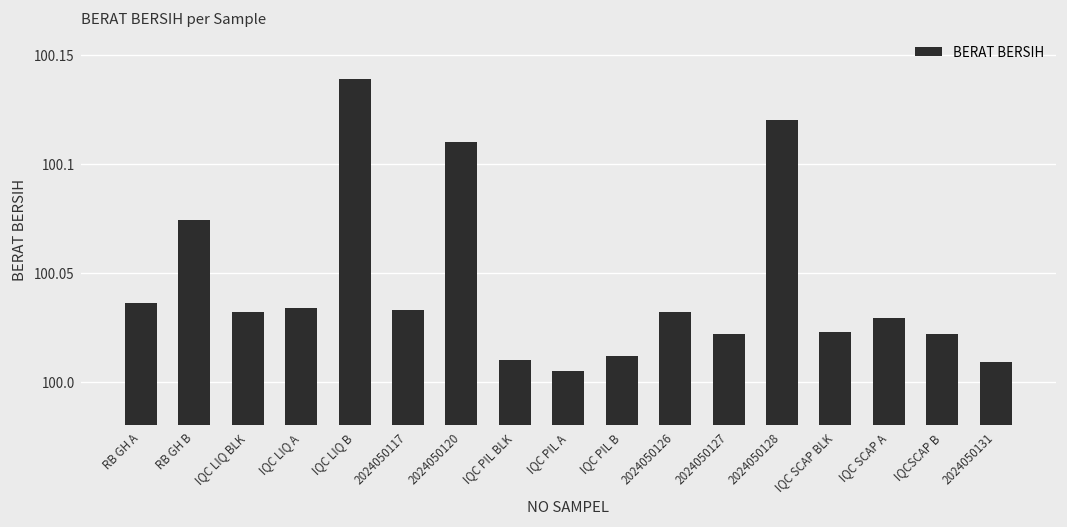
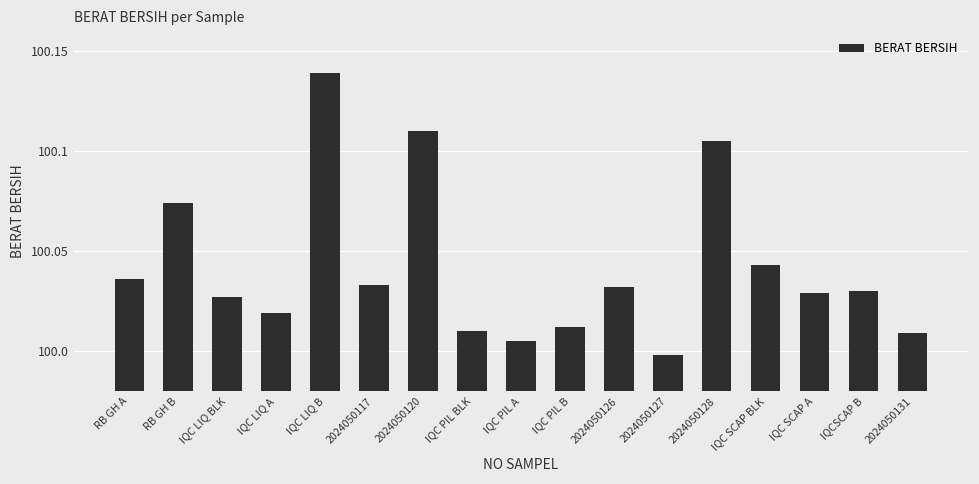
IQC LIQ BLK: 100.032 -> 100.027
IQC LIQ A: 100.034 -> 100.019
2024050127: 100.022 -> 99.998
2024050128: 100.120 -> 100.105
IQC SCAP BLK: 100.023 -> 100.043
IQCSCAP B: 100.022 -> 100.030
